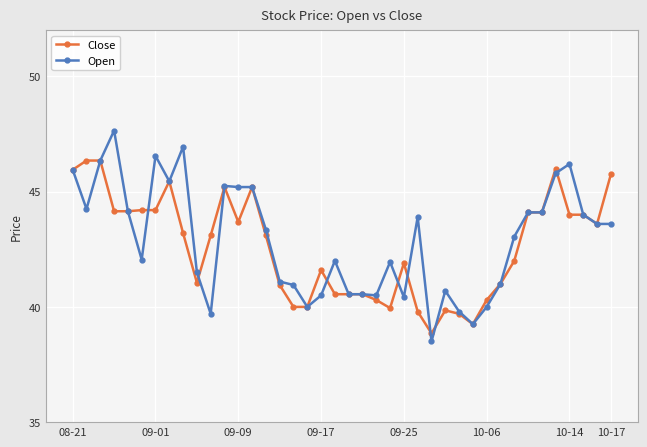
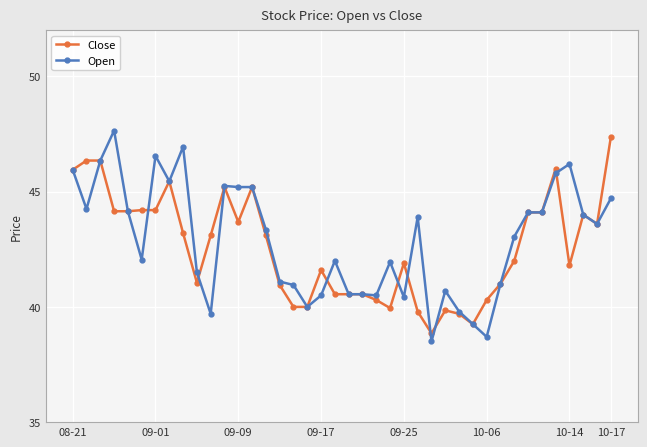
Open, 10-06: 40.0 -> 38.7
Close, 10-14: 44.0 -> 41.8
Close, 10-17: 45.8 -> 47.4
Open, 10-17: 43.6 -> 44.7
